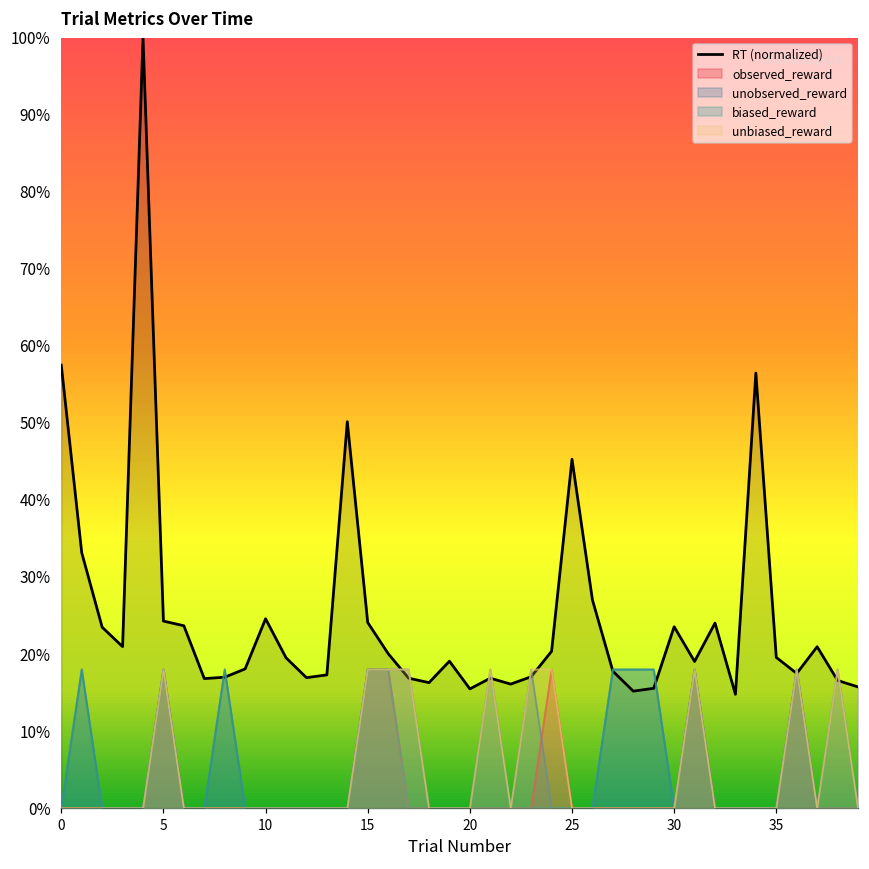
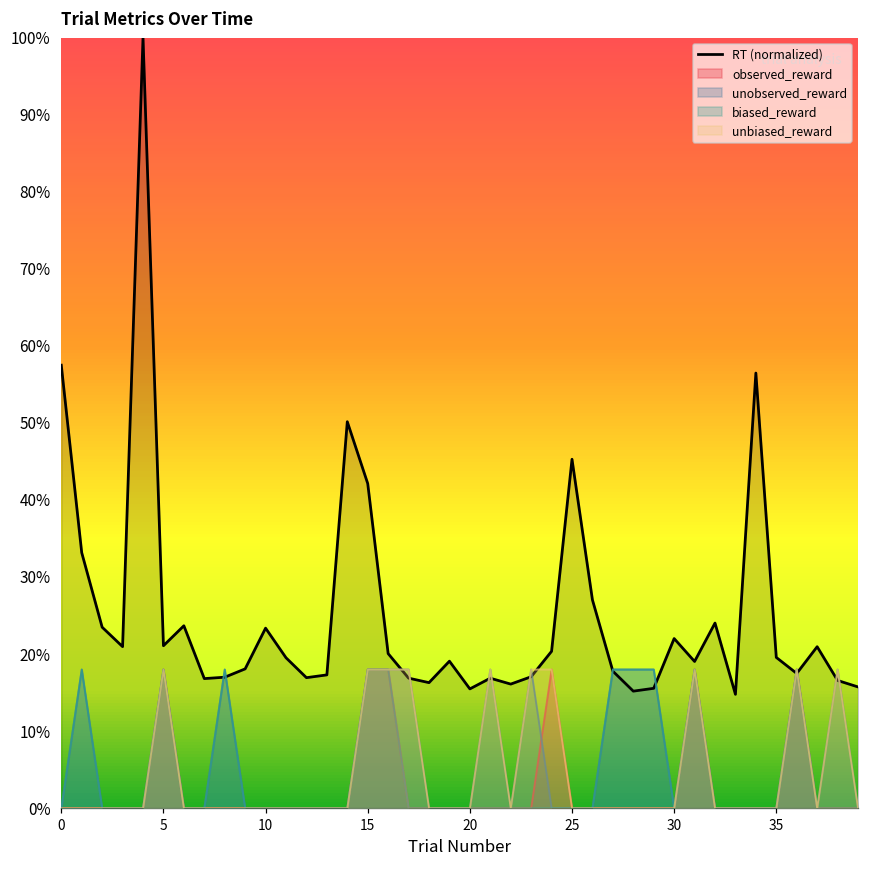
RT (normalized), 5: 24% -> 21%
RT (normalized), 10: 25% -> 23%
RT (normalized), 15: 24% -> 42%
RT (normalized), 30: 24% -> 22%
